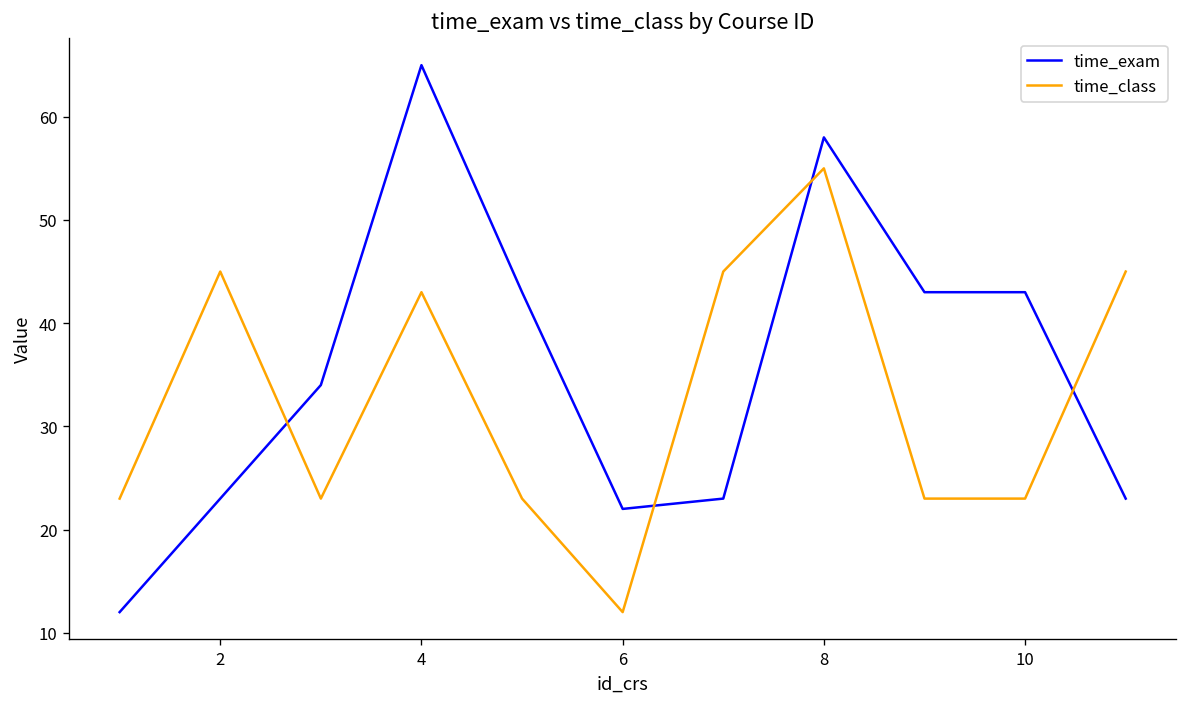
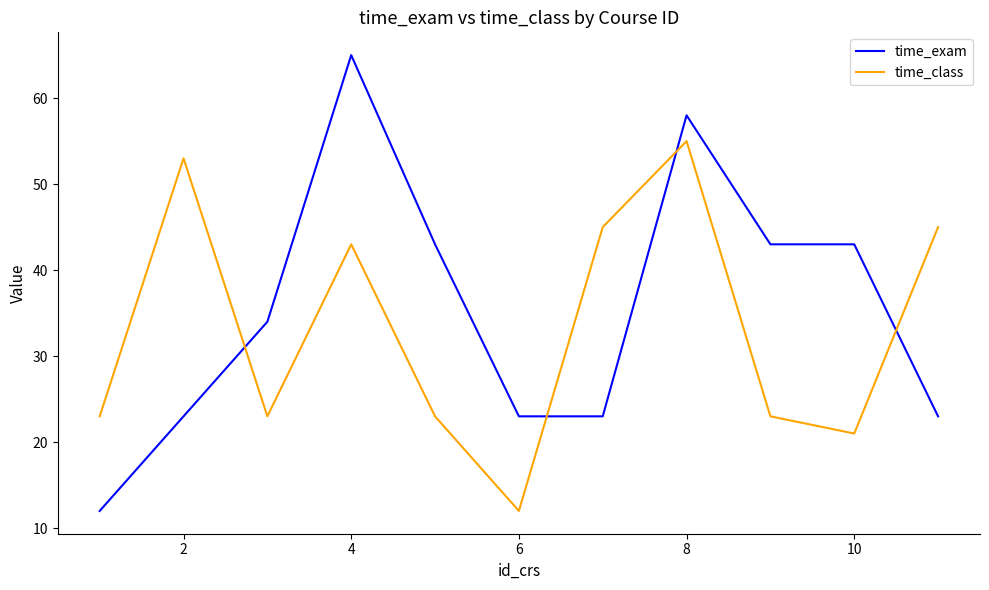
time_class, 2: 45 -> 53
time_exam, 6: 22 -> 23
time_class, 10: 23 -> 21
